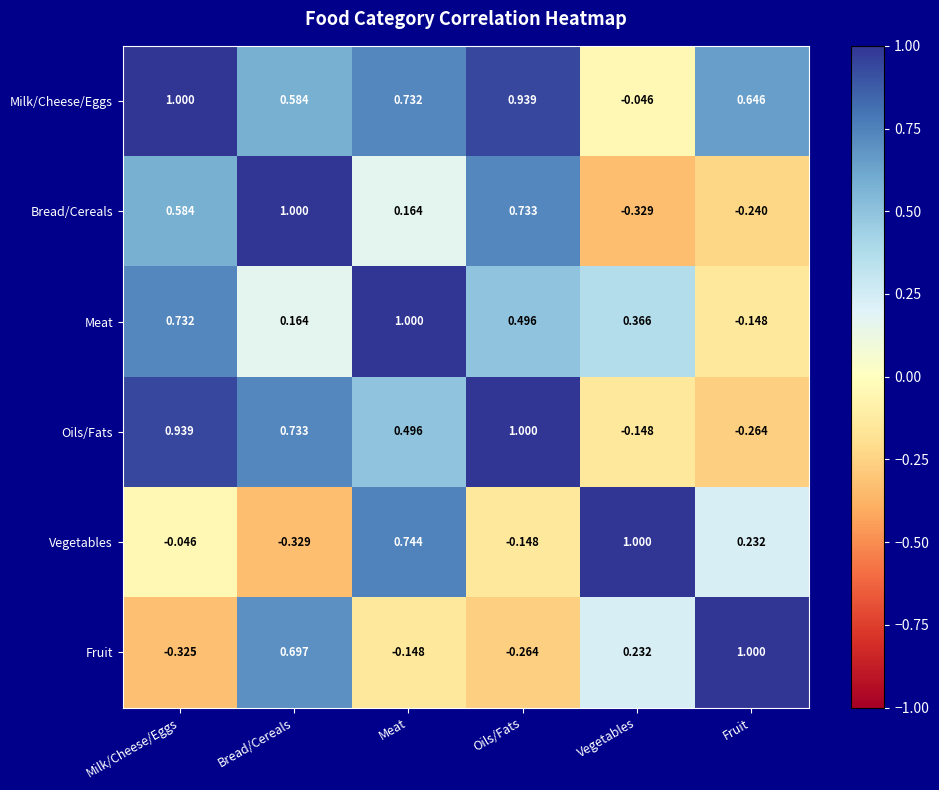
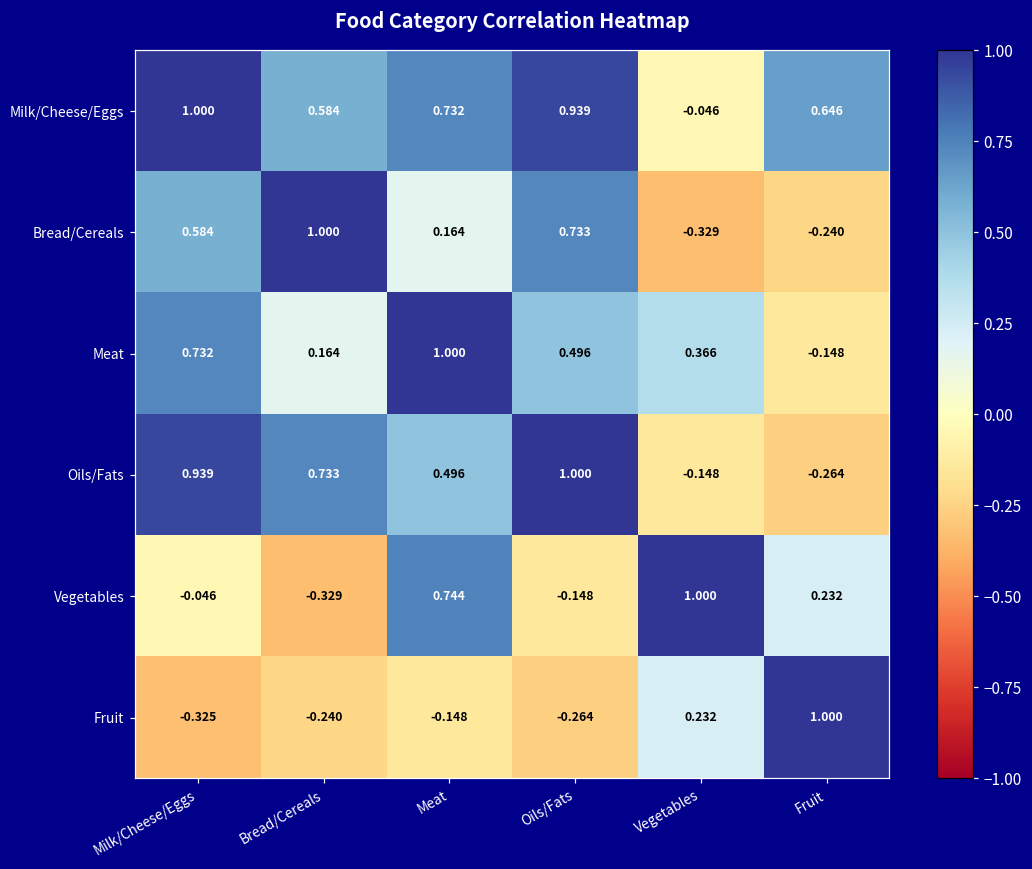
Fruit, Bread/Cereals: 0.697 -> -0.240
